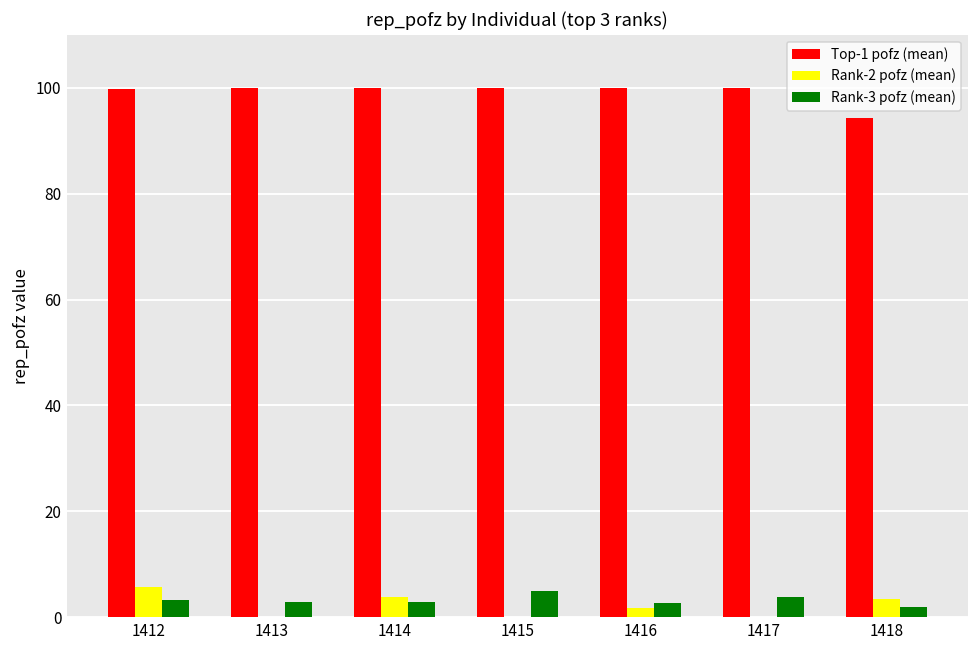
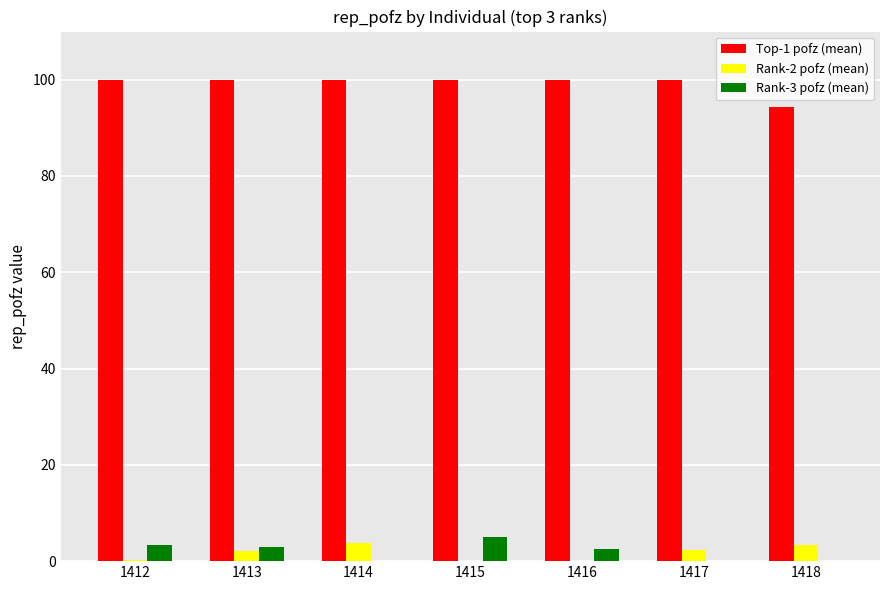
Rank-2 pofz (mean), 1412: 6 -> 0
Rank-2 pofz (mean), 1413: 0 -> 2
Rank-3 pofz (mean), 1414: 3 -> 0
Rank-2 pofz (mean), 1416: 2 -> 0
Rank-2 pofz (mean), 1417: 0 -> 2
Rank-3 pofz (mean), 1417: 4 -> 0
Rank-3 pofz (mean), 1418: 2 -> 0
